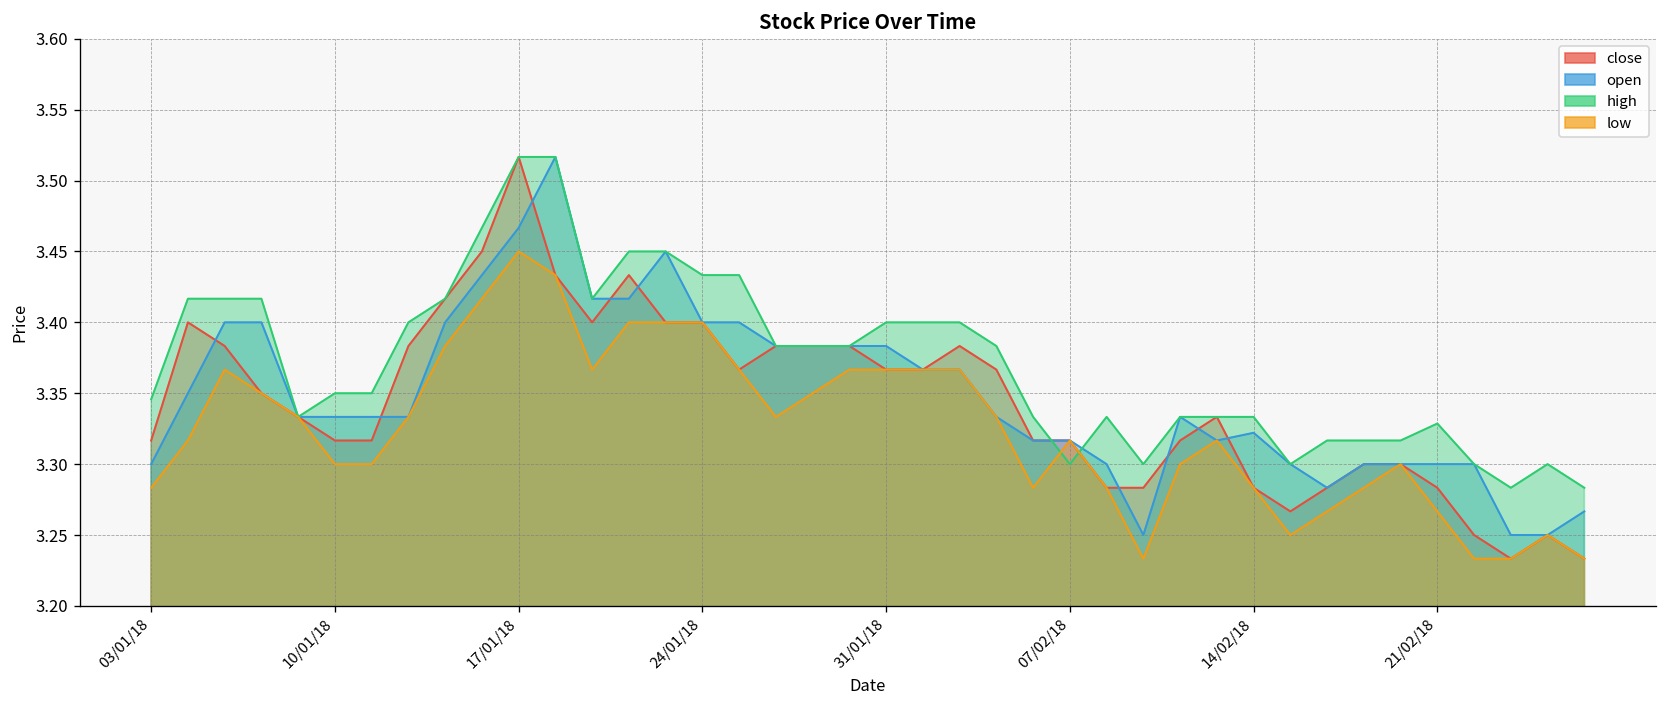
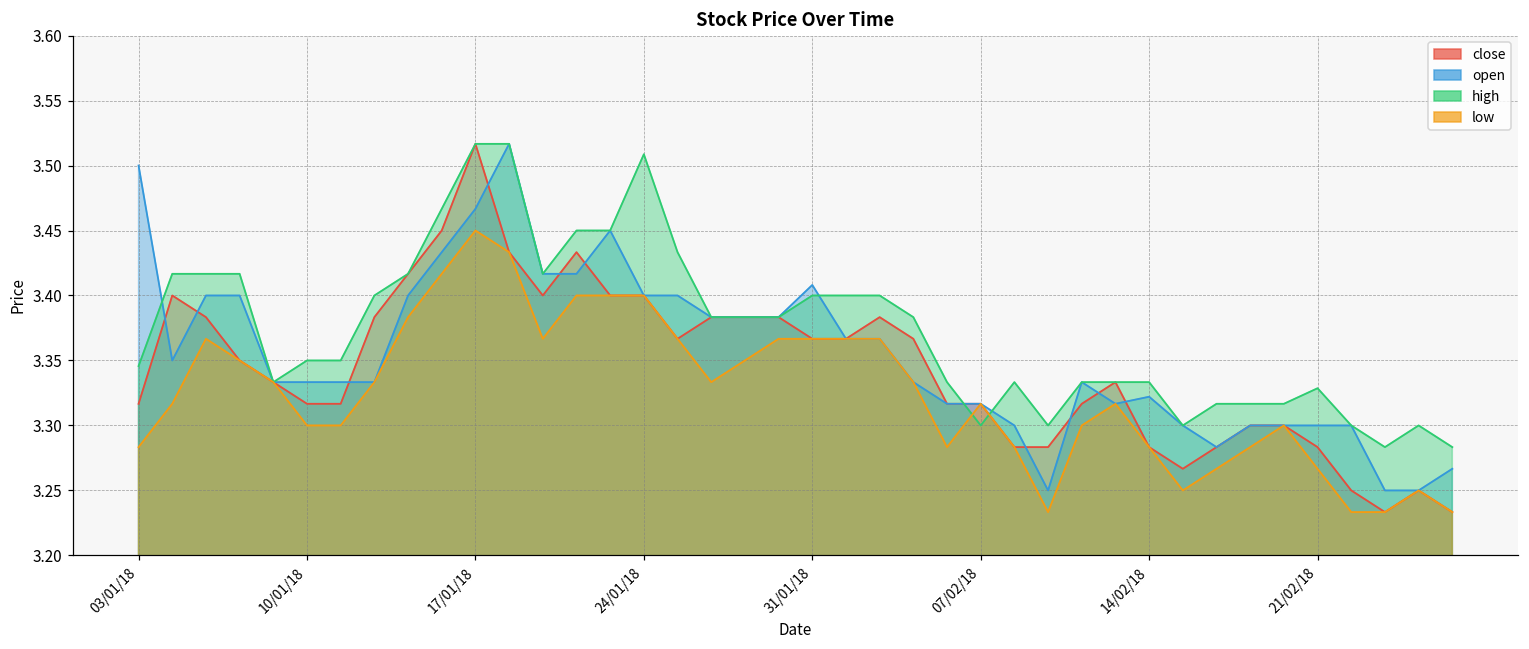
open, 03/01/18: 3.3 -> 3.5
high, 24/01/18: 3.433 -> 3.509
open, 31/01/18: 3.383 -> 3.408
